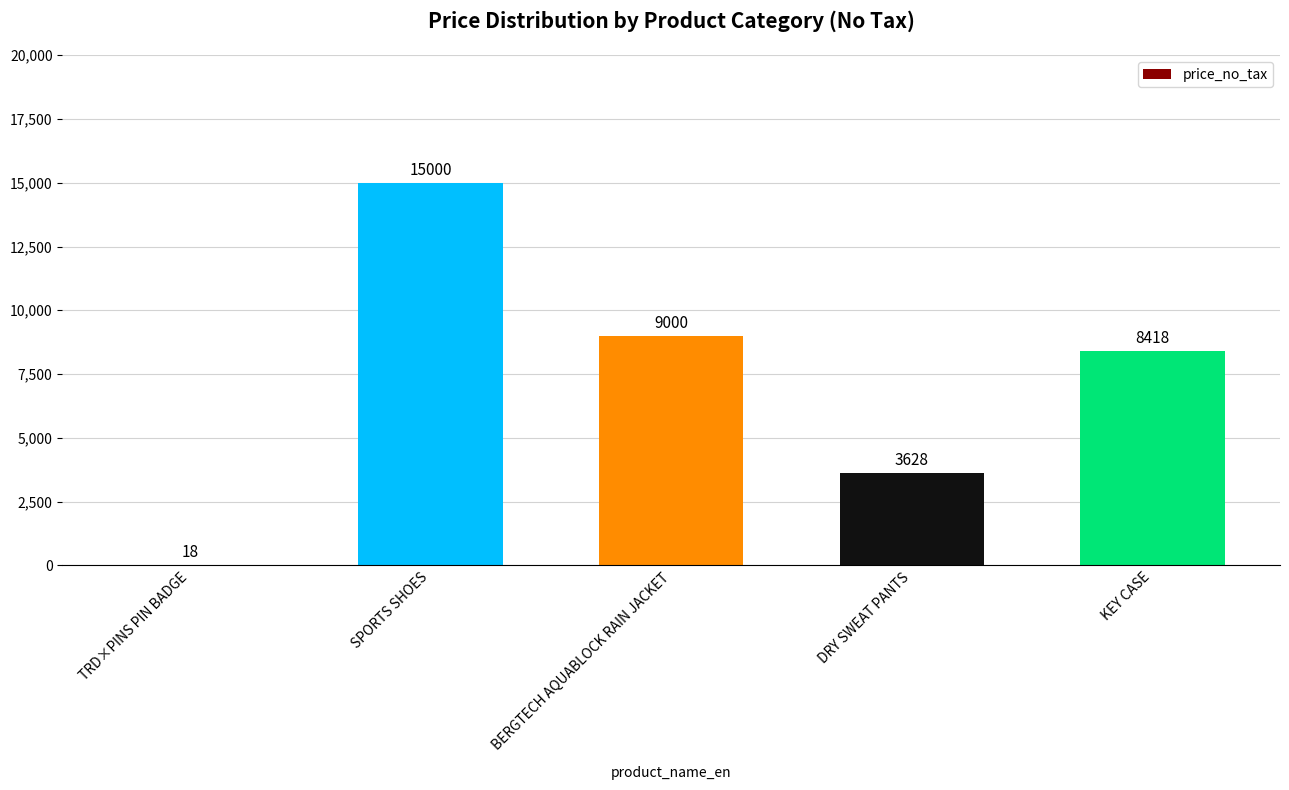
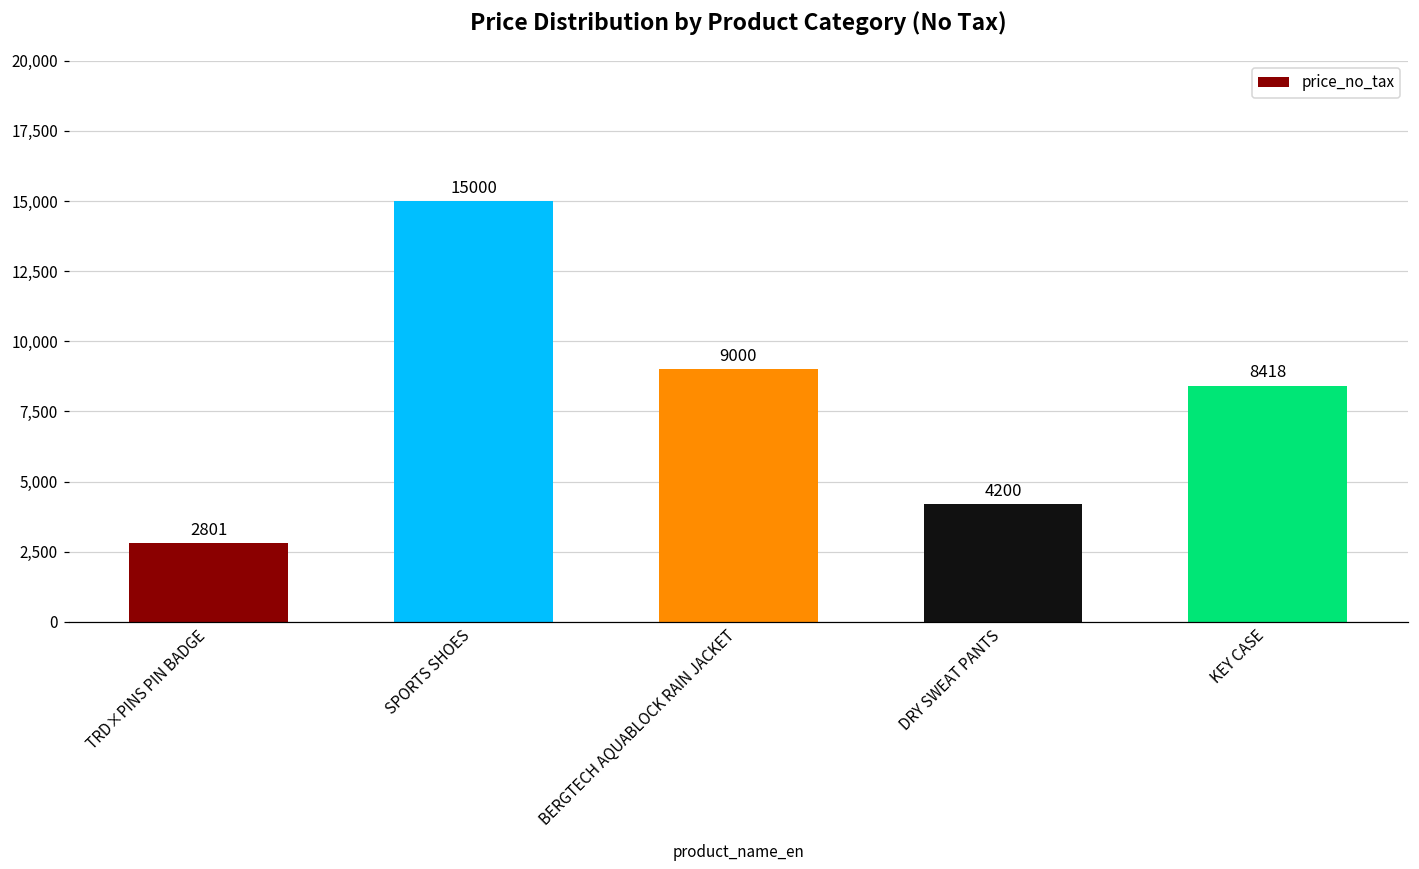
TRD×PINS PIN BADGE: 18 -> 2801
DRY SWEAT PANTS: 3628 -> 4200
